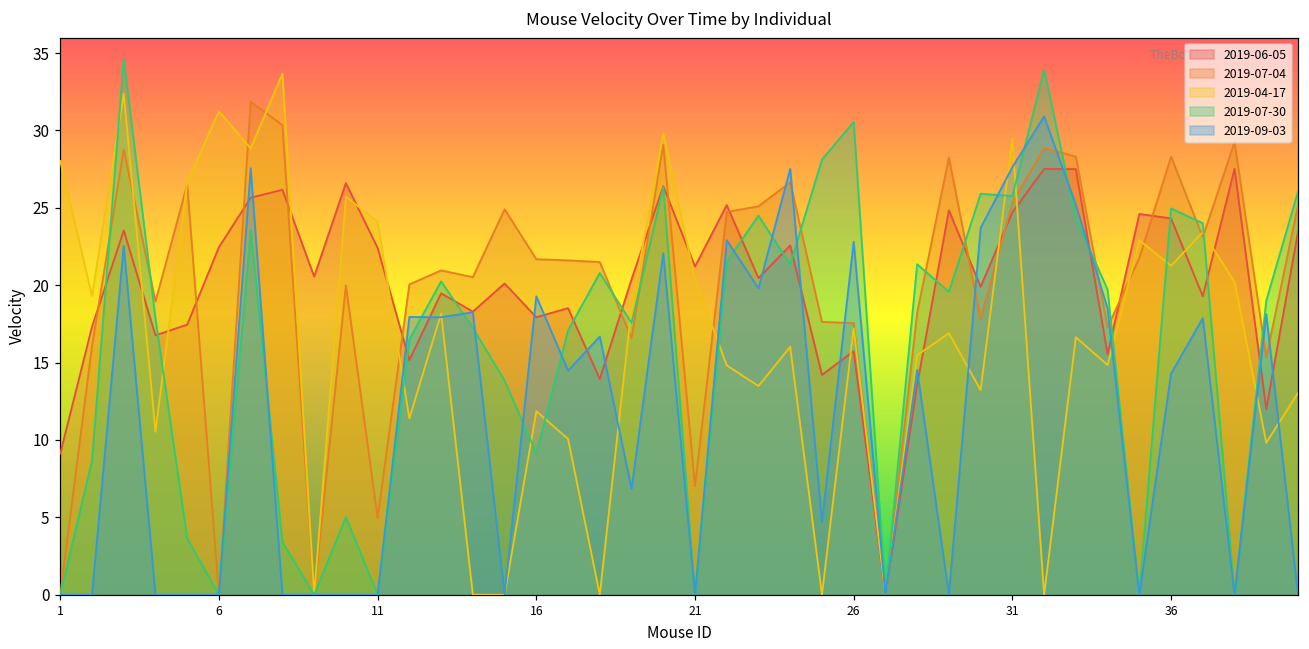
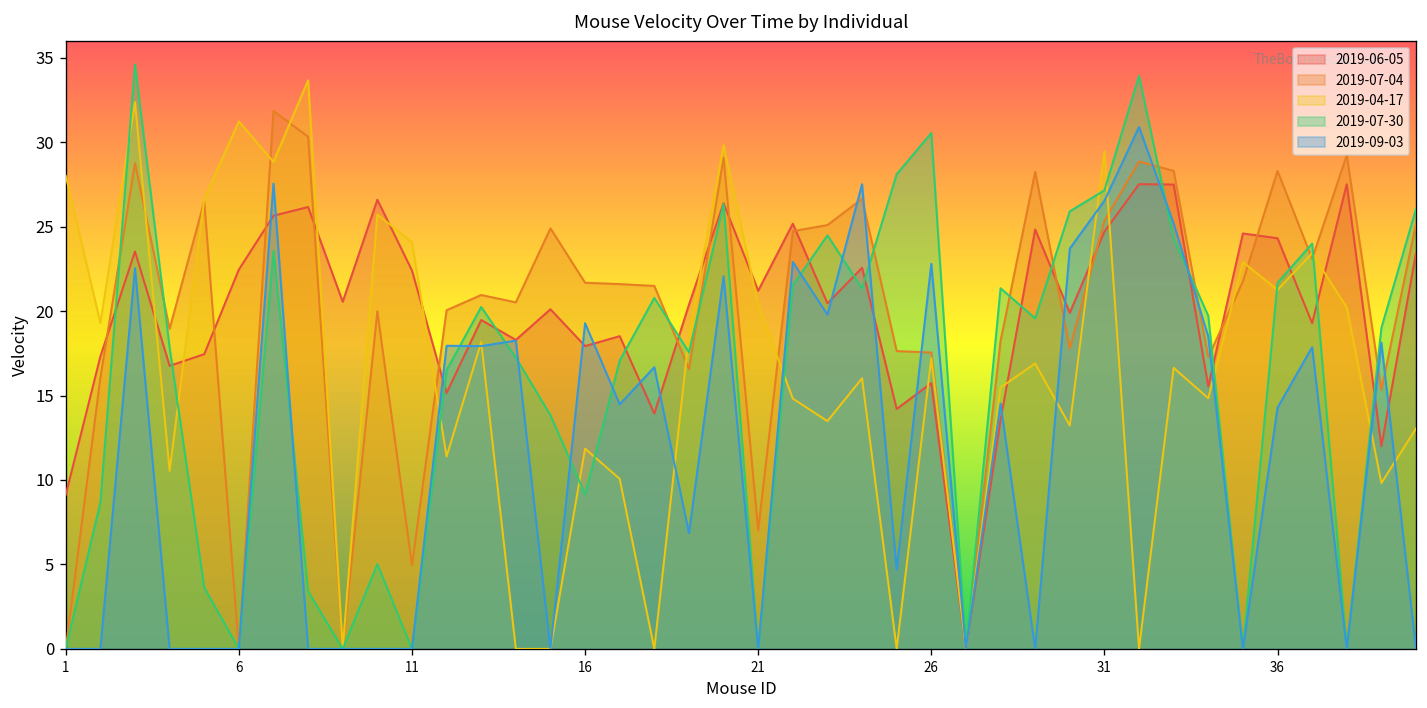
2019-07-30, 31: 25.8 -> 27.2
2019-09-03, 31: 27.6 -> 26.5
2019-07-30, 36: 25.0 -> 21.7
